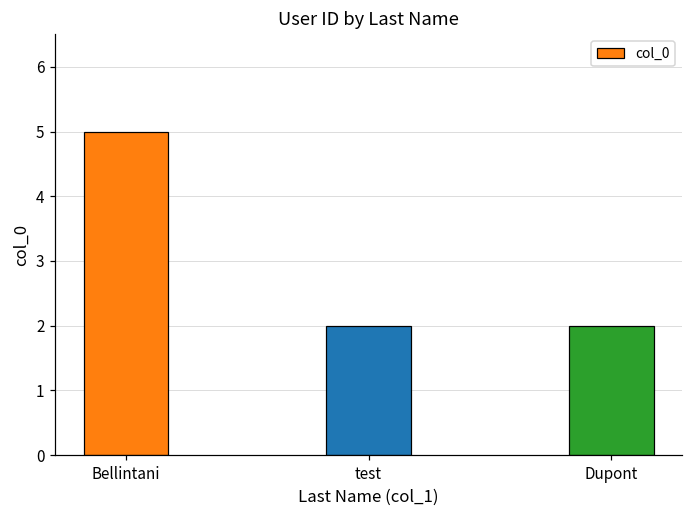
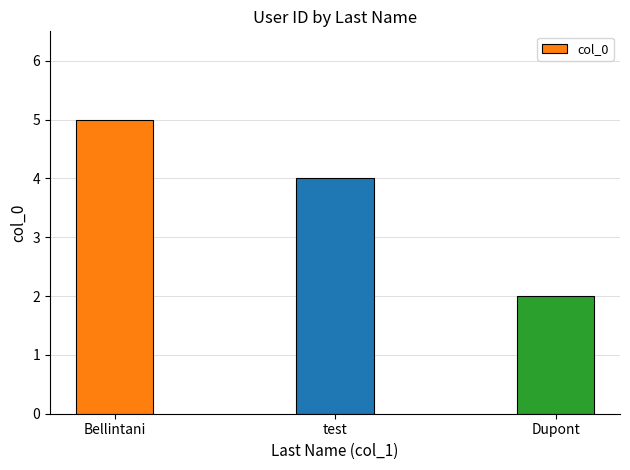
test: 2 -> 4
